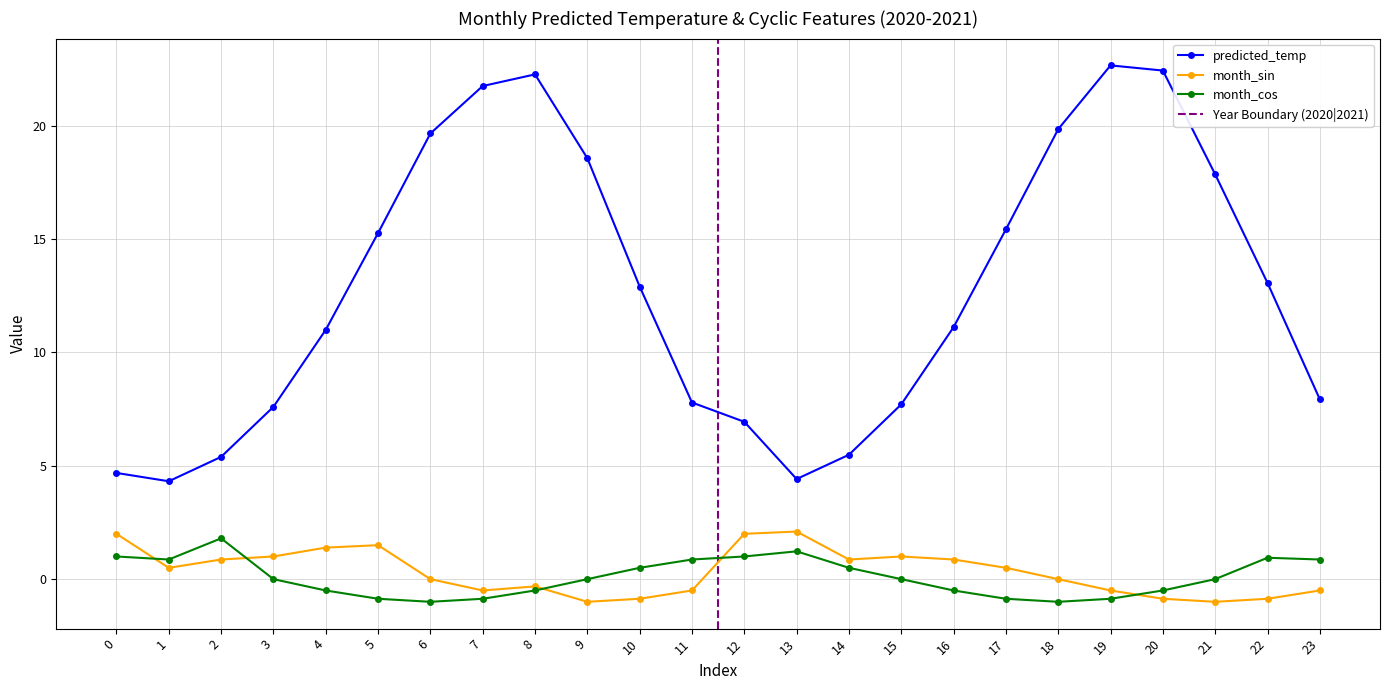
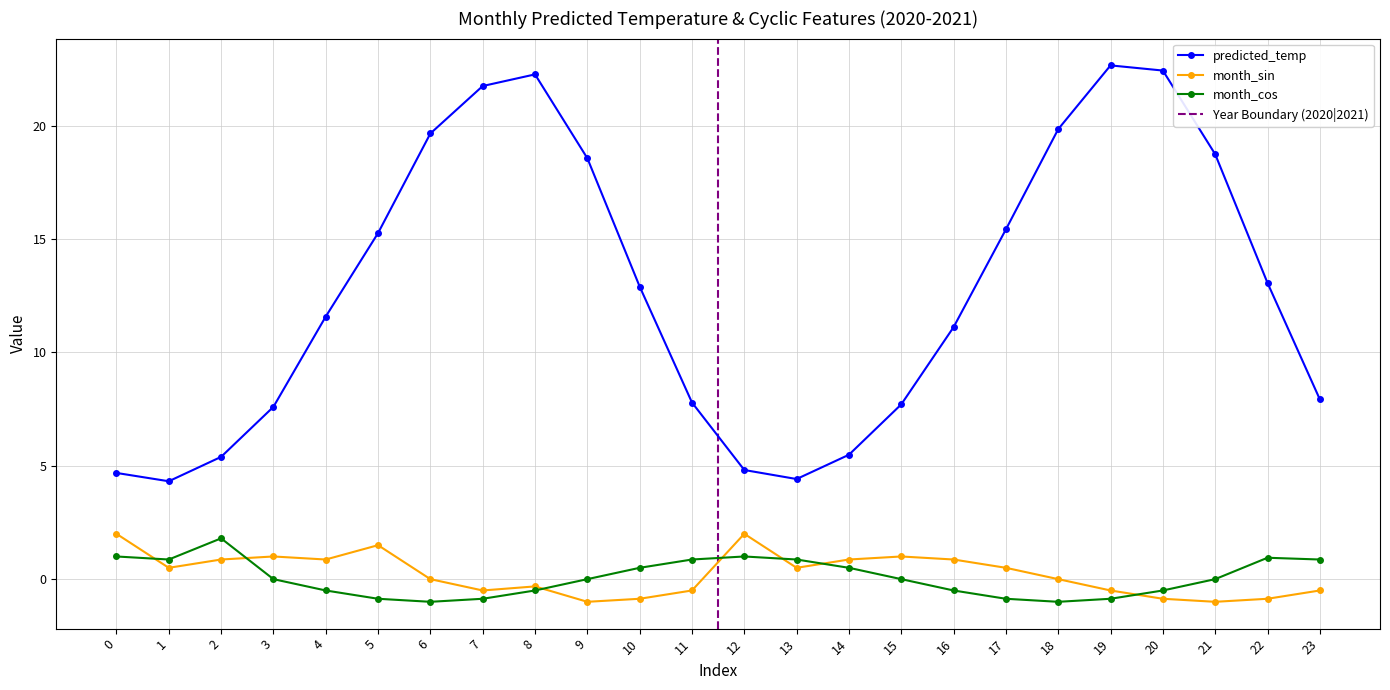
predicted_temp, 4: 11.0 -> 11.6
month_sin, 4: 1.4 -> 0.9
predicted_temp, 12: 6.9 -> 4.8
month_sin, 13: 2.1 -> 0.5
month_cos, 13: 1.2 -> 0.9
predicted_temp, 21: 17.9 -> 18.7
